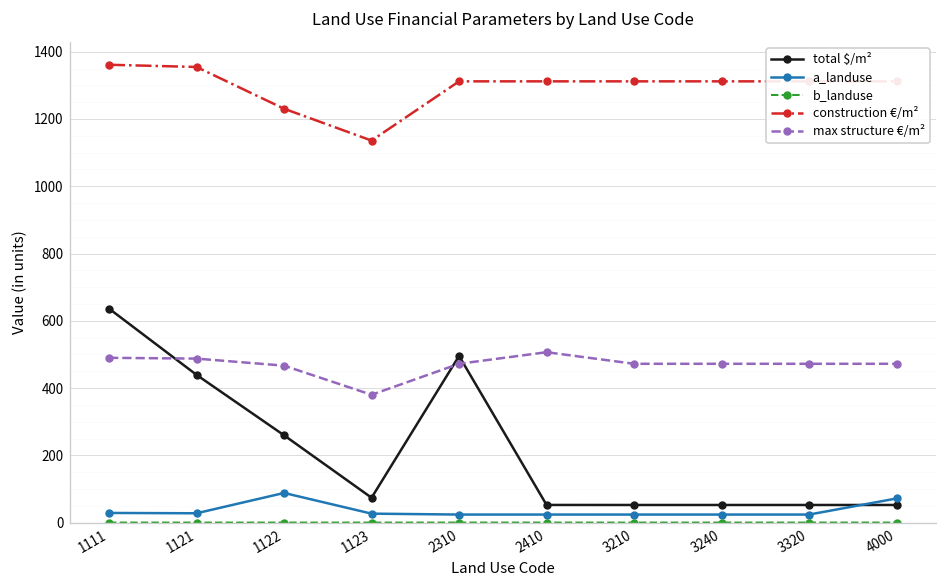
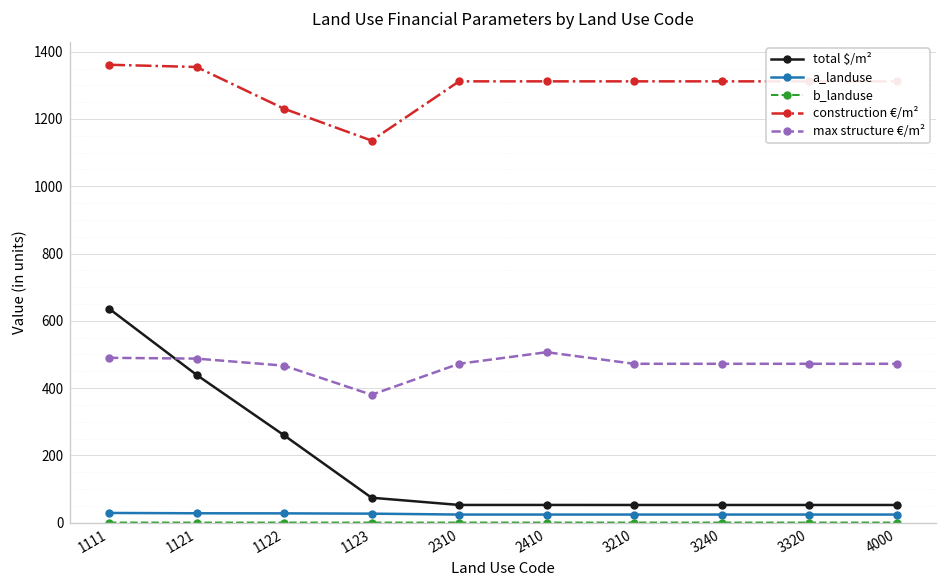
a_landuse, 1122: 90 -> 30
total $/m², 2310: 500 -> 50
a_landuse, 4000: 70 -> 20
